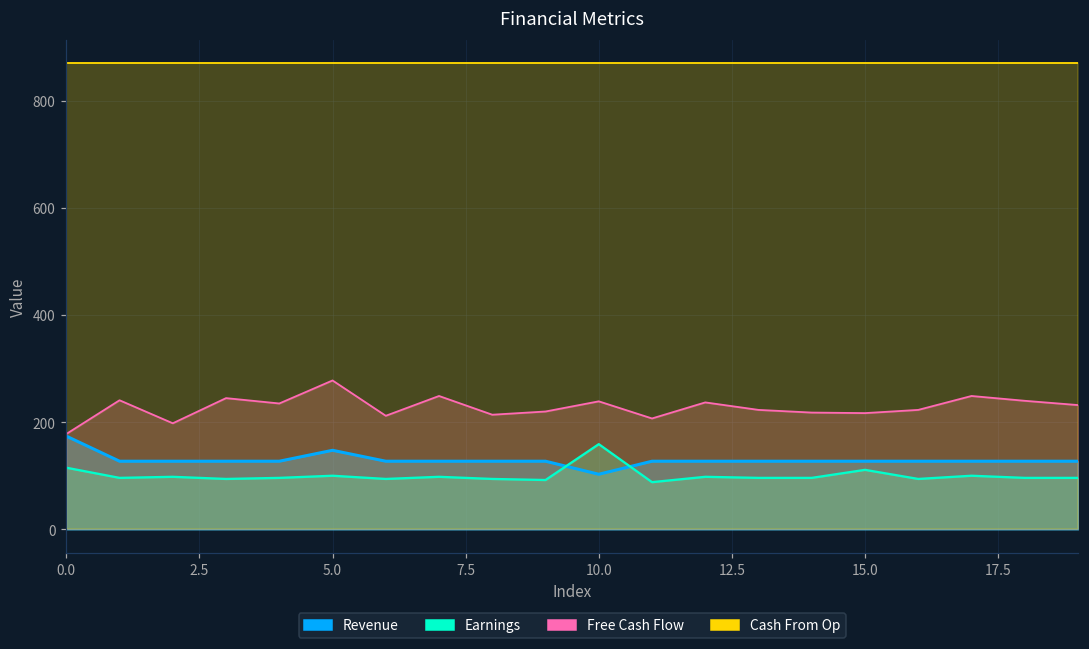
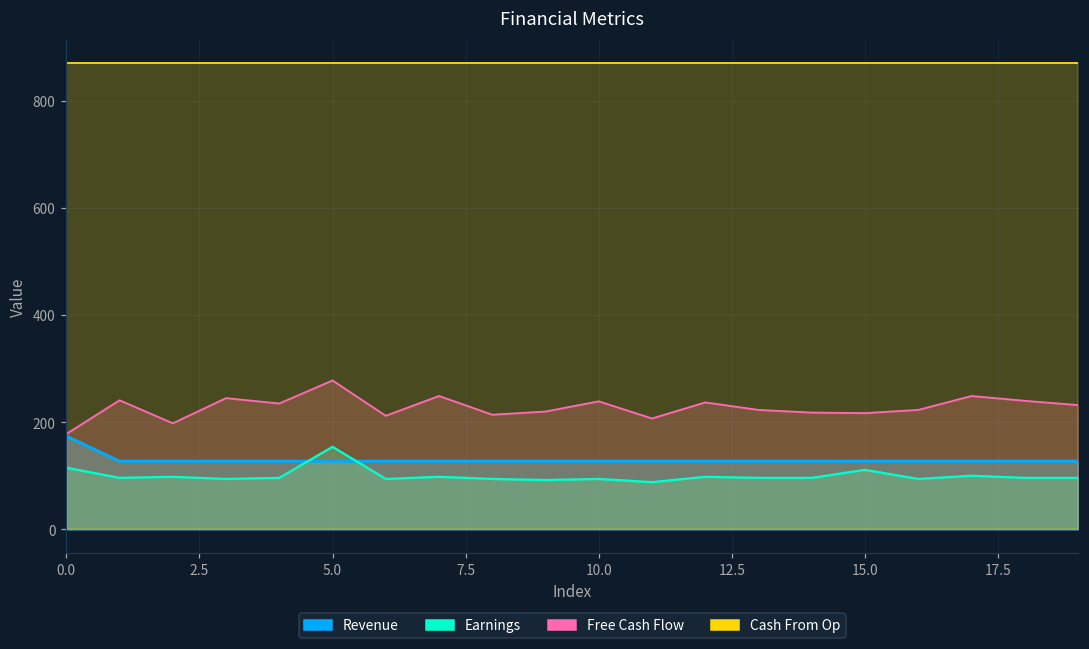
Revenue, 5.0: 150 -> 130
Earnings, 5.0: 100 -> 150
Revenue, 10.0: 100 -> 130
Earnings, 10.0: 160 -> 90
